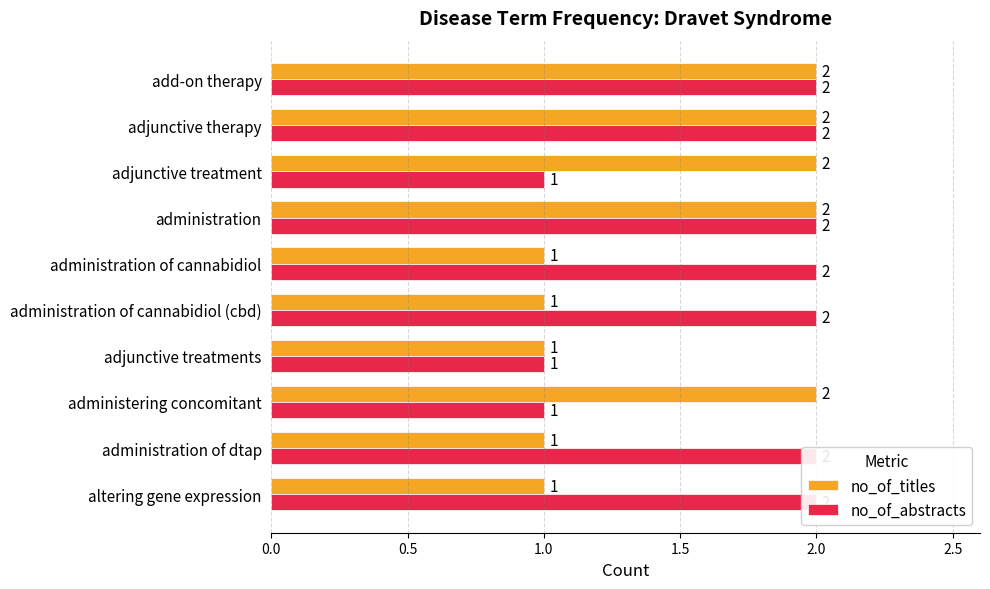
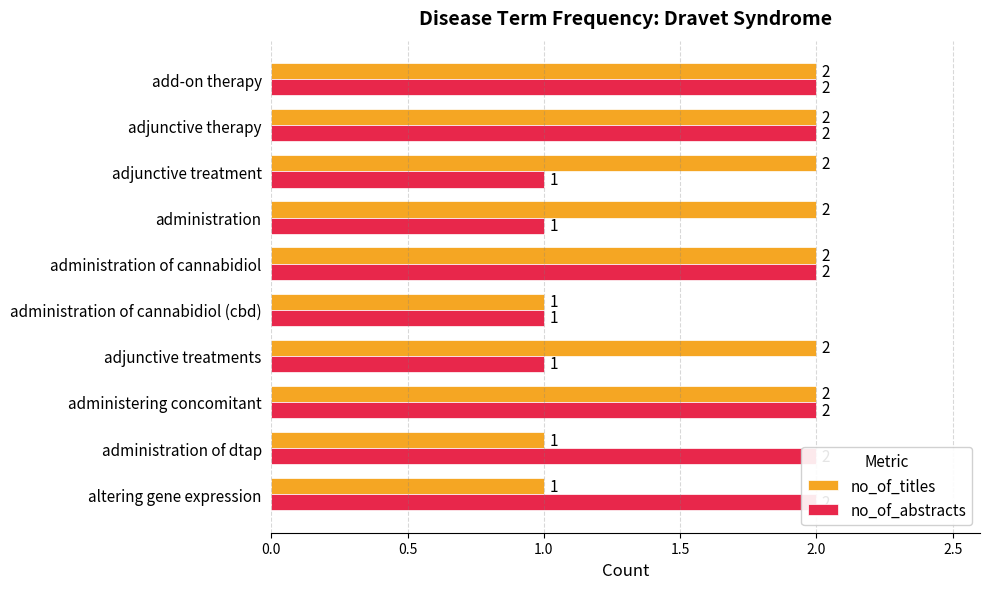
no_of_abstracts, administration: 2 -> 1
no_of_titles, administration of cannabidiol: 1 -> 2
no_of_abstracts, administration of cannabidiol (cbd): 2 -> 1
no_of_titles, adjunctive treatments: 1 -> 2
no_of_abstracts, administering concomitant: 1 -> 2
